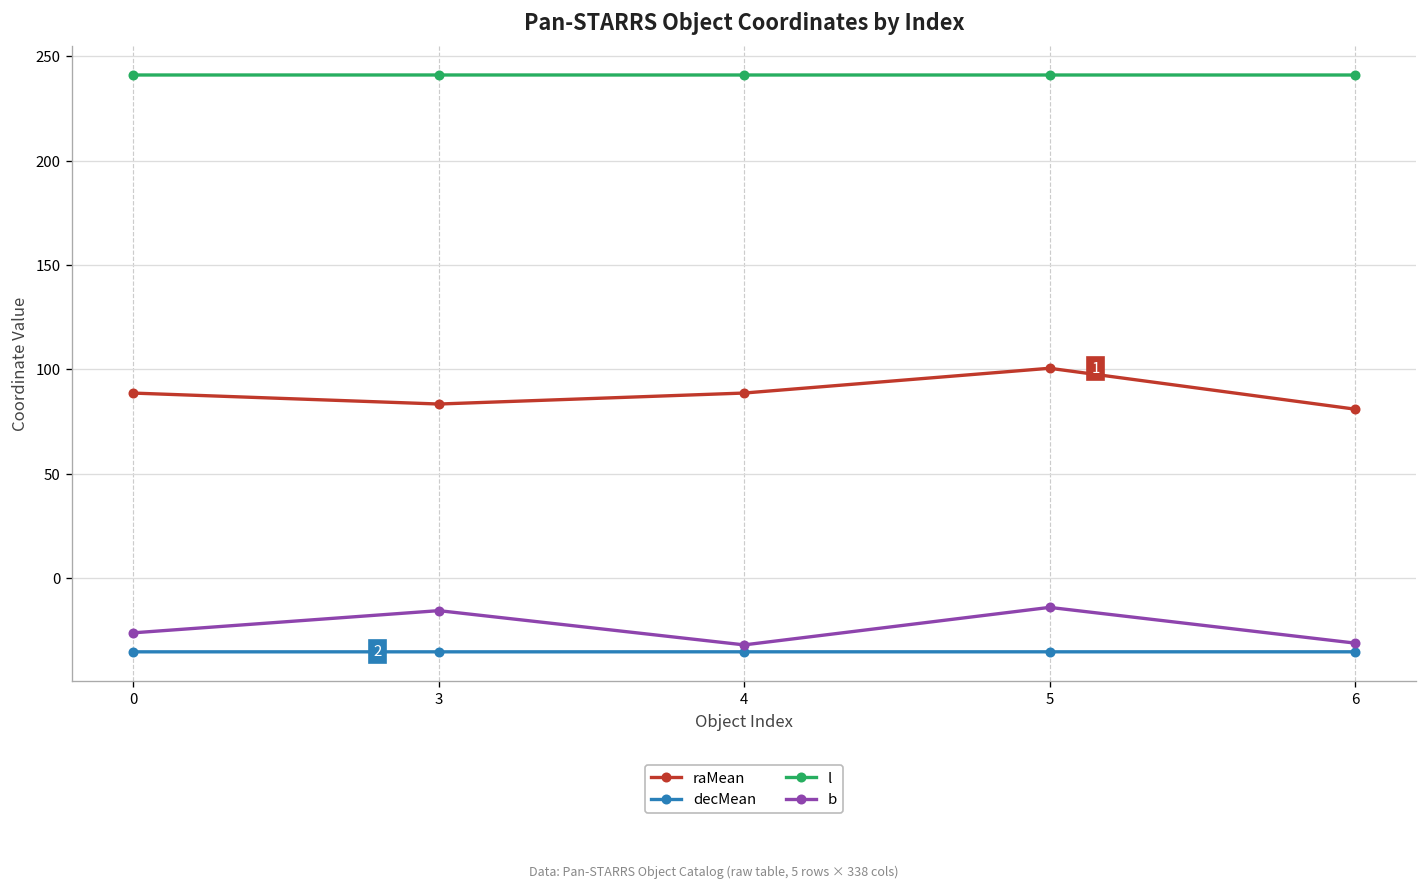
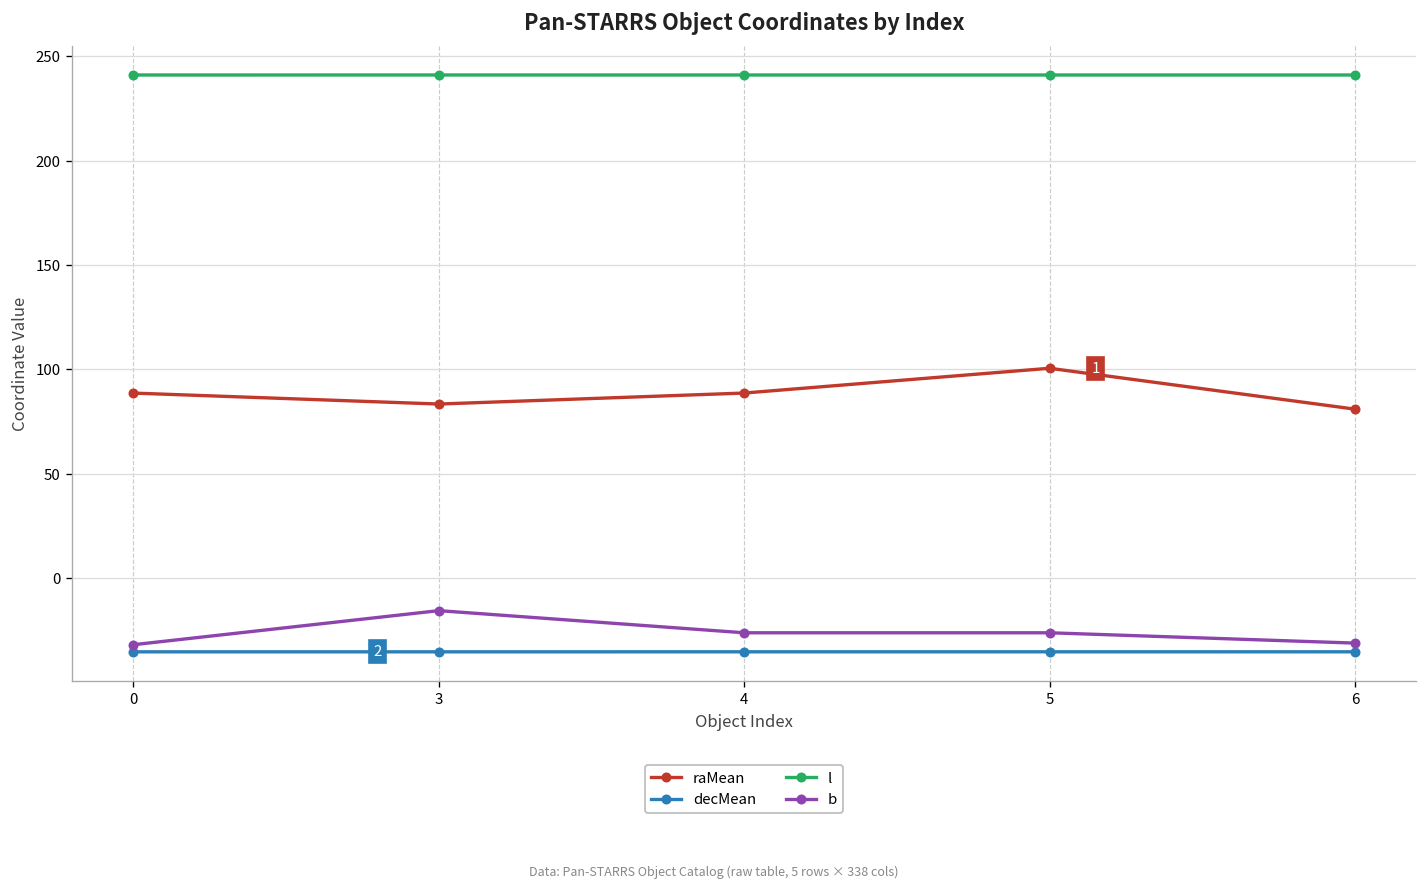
b, 0: -26 -> -32
b, 4: -32 -> -26
b, 5: -14 -> -26
